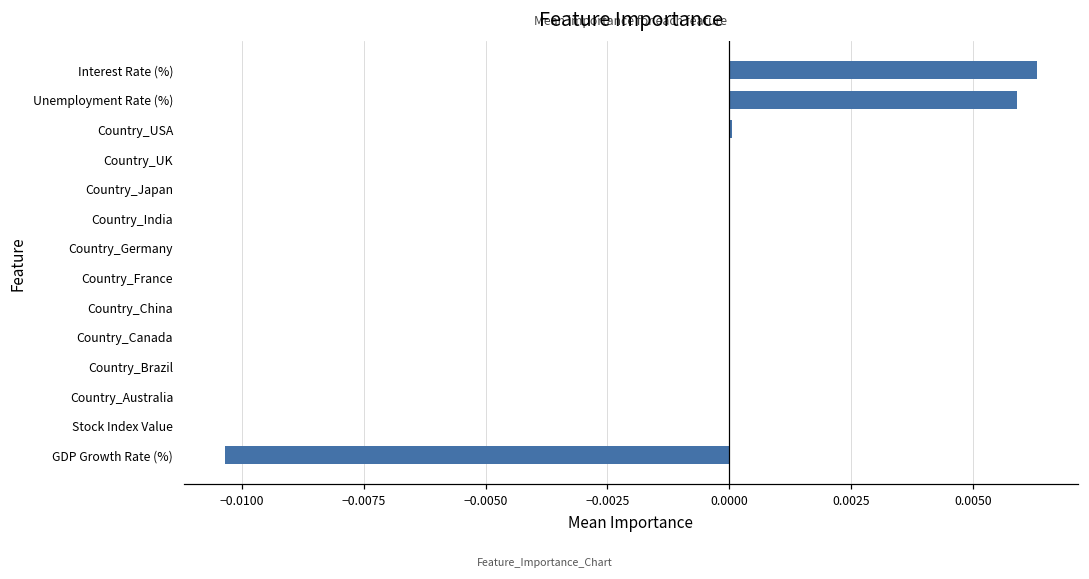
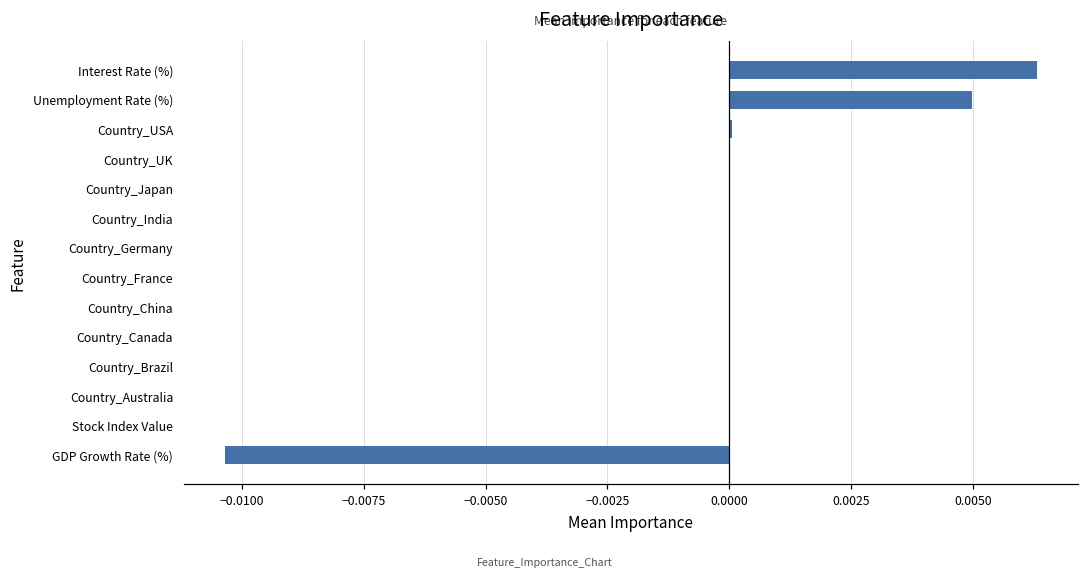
Unemployment Rate (%): 0.0059 -> 0.0050
